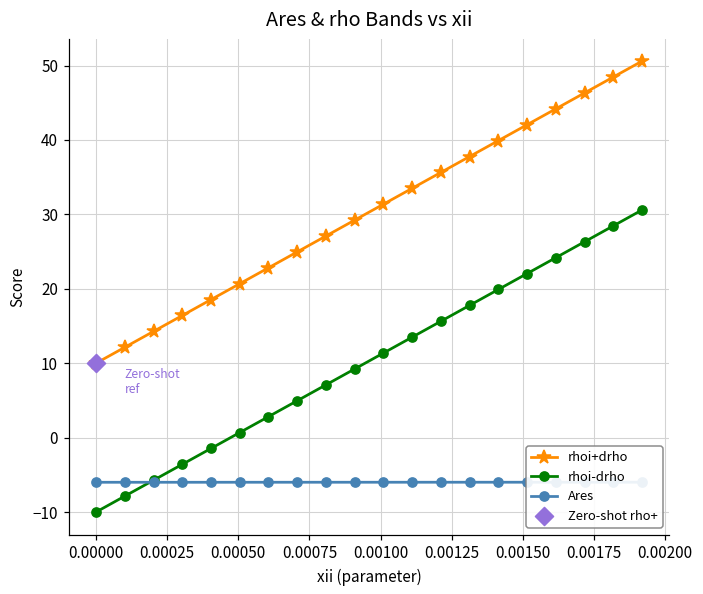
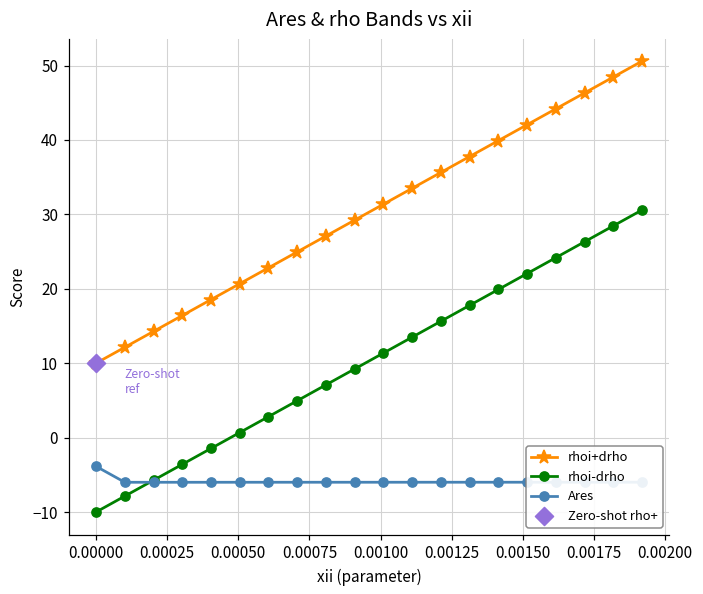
Ares, 0.00000: -6 -> -4
